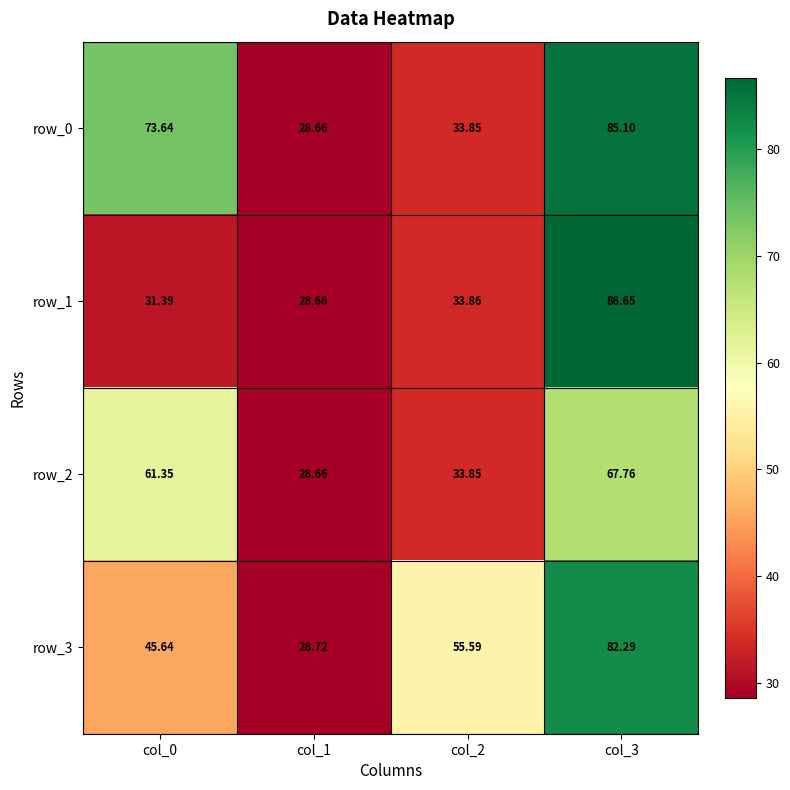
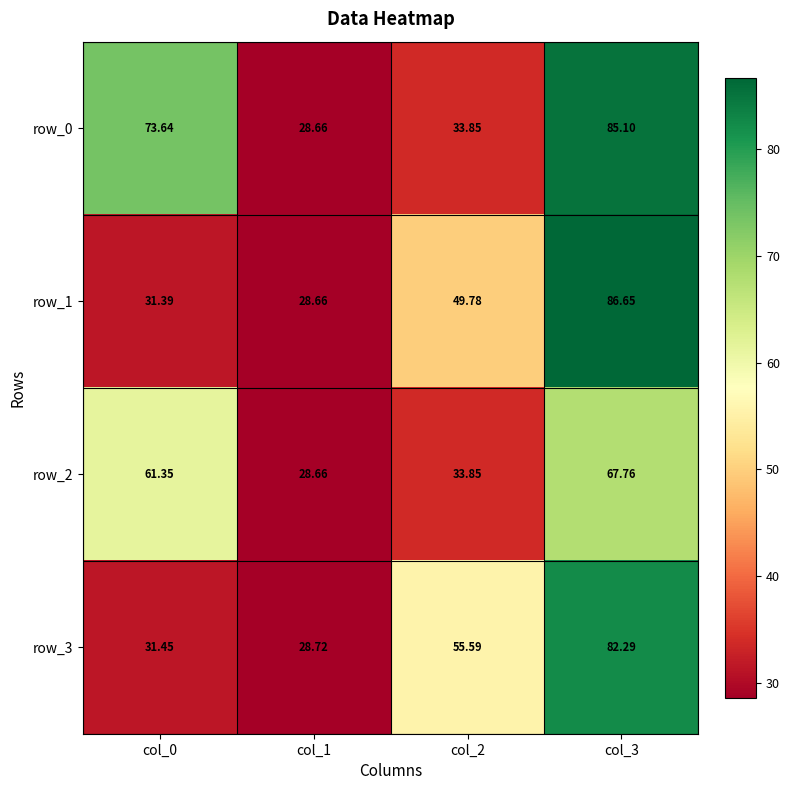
row_1, col_2: 33.86 -> 49.78
row_3, col_0: 45.64 -> 31.45
